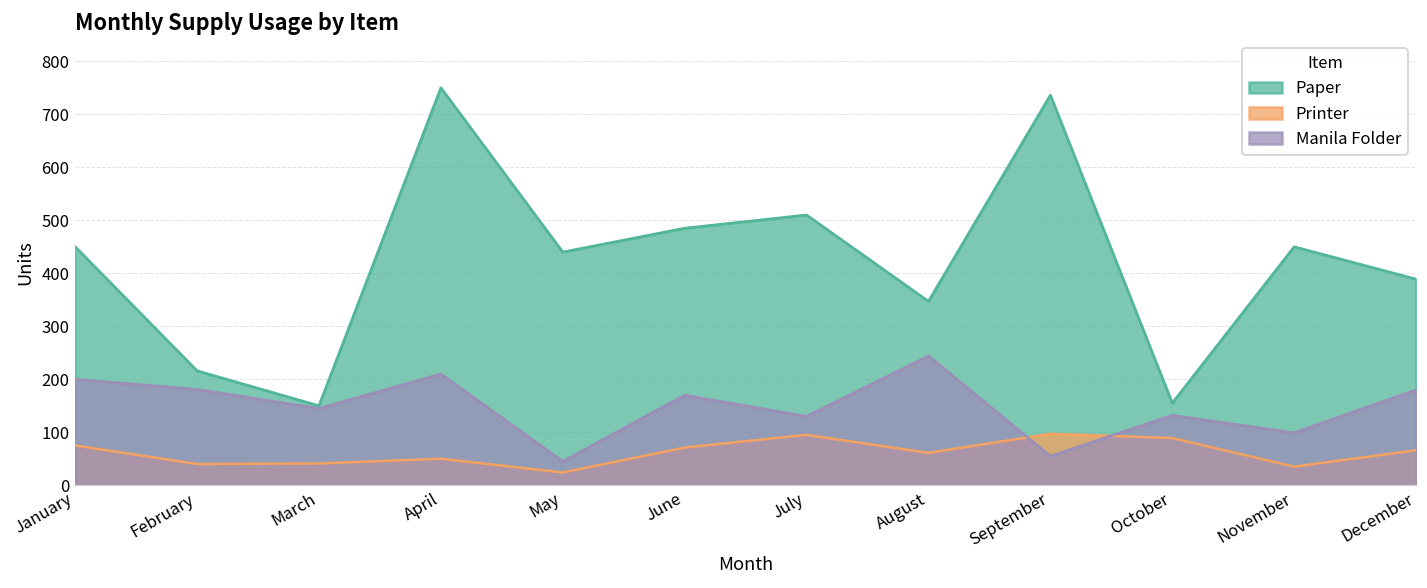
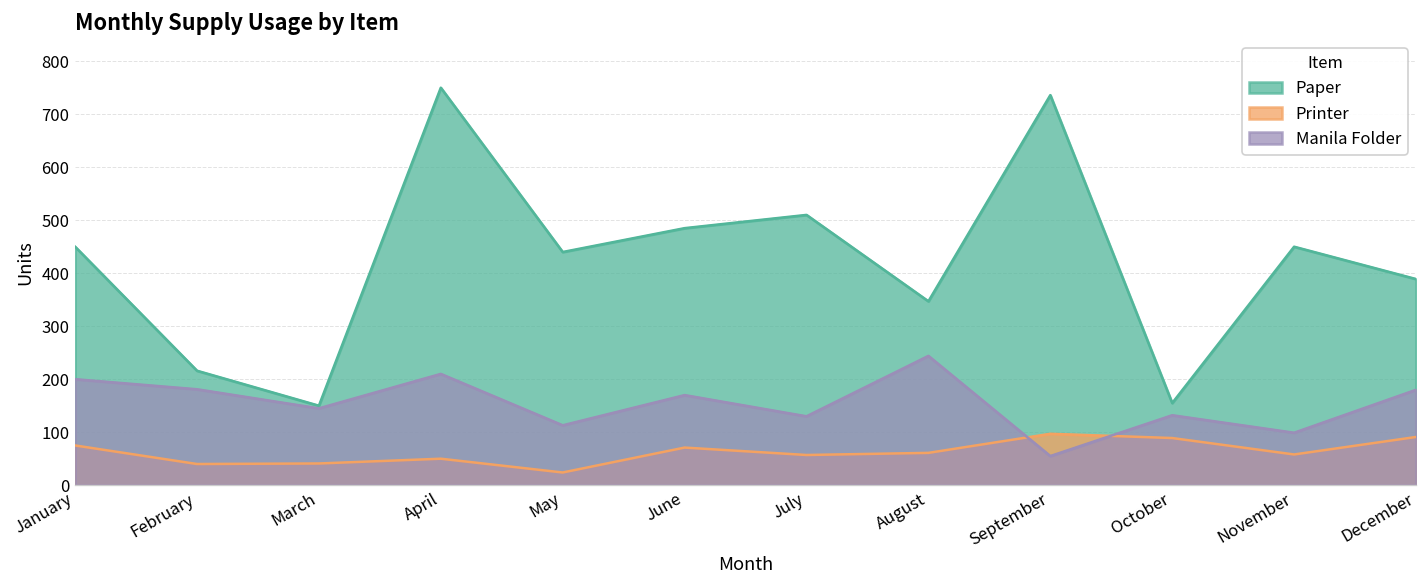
Manila Folder, May: 50 -> 110
Printer, July: 100 -> 60
Printer, November: 40 -> 60
Printer, December: 70 -> 90
